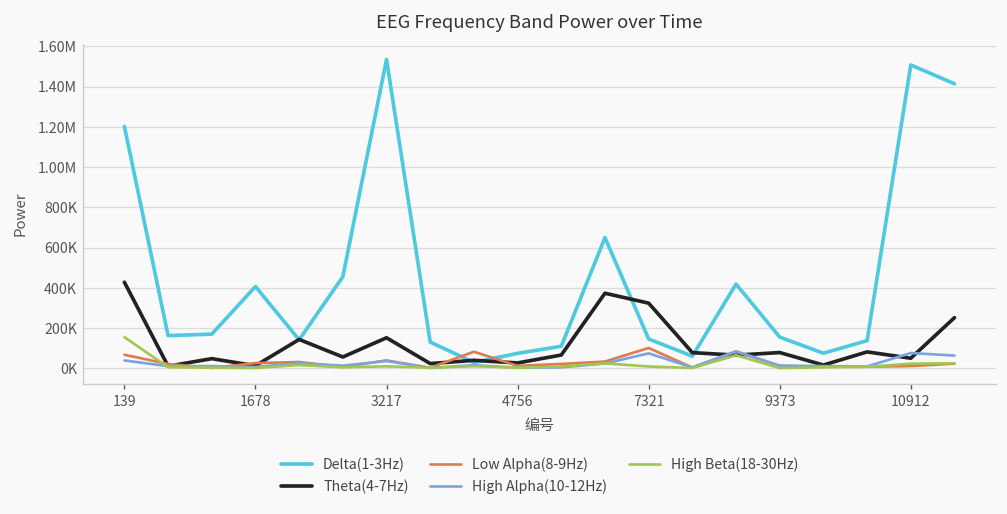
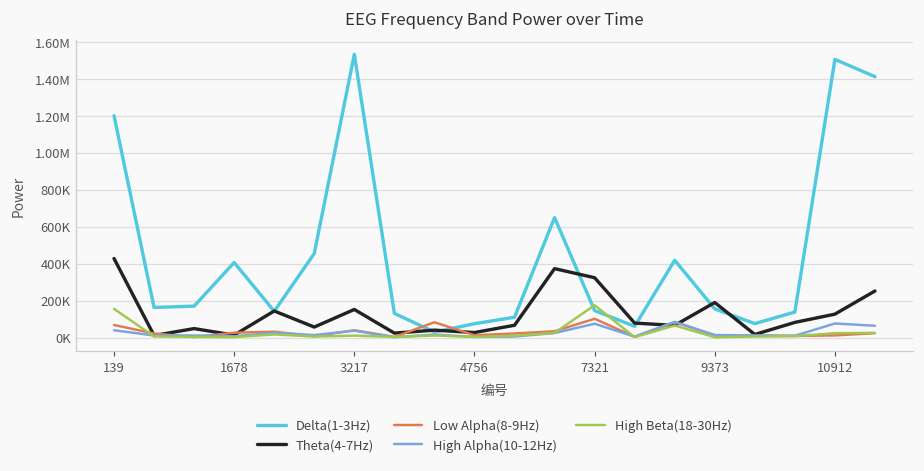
High Beta(18-30Hz), 7321: 10000 -> 180000
Theta(4-7Hz), 9373: 80000 -> 190000
Theta(4-7Hz), 10912: 50000 -> 130000
